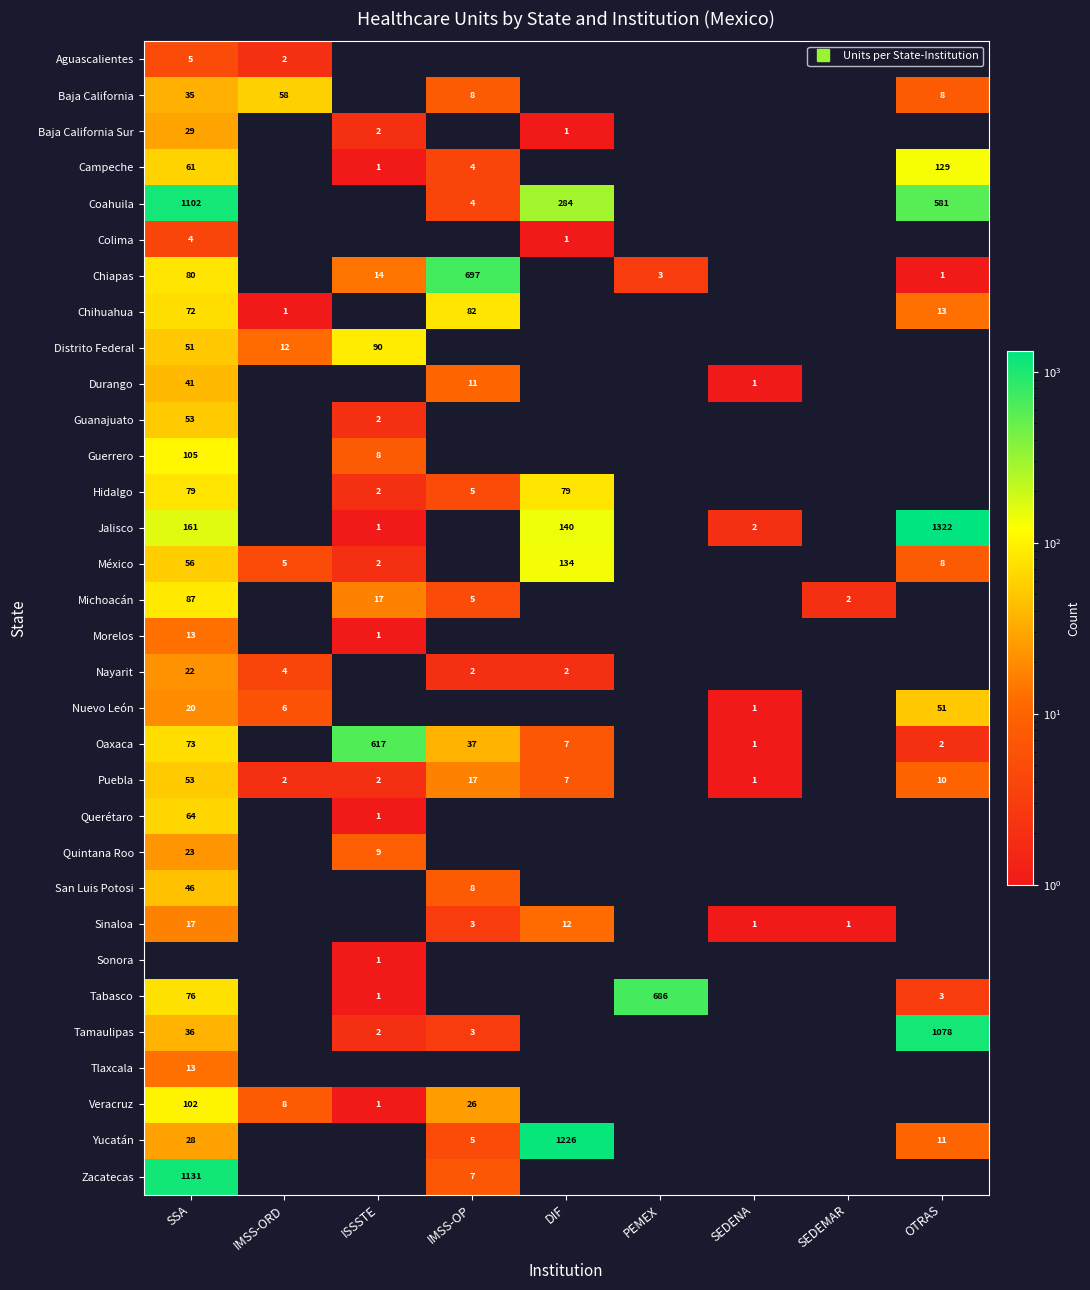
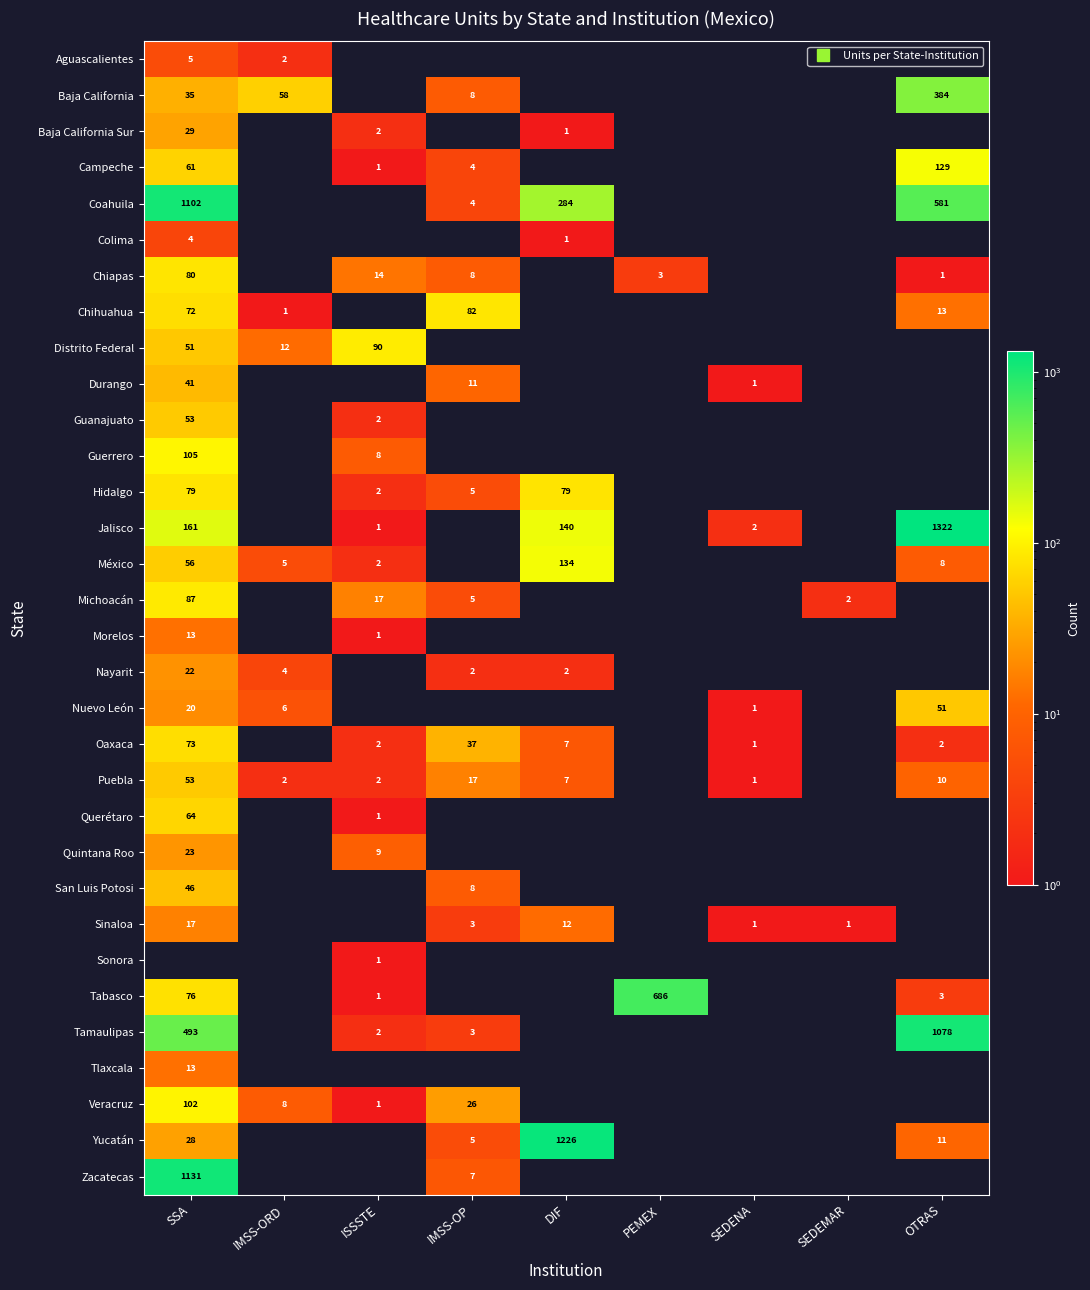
Baja California, OTRAS: 8 -> 384
Chiapas, IMSS-OP: 697 -> 8
Oaxaca, ISSSTE: 617 -> 2
Tamaulipas, SSA: 36 -> 493
